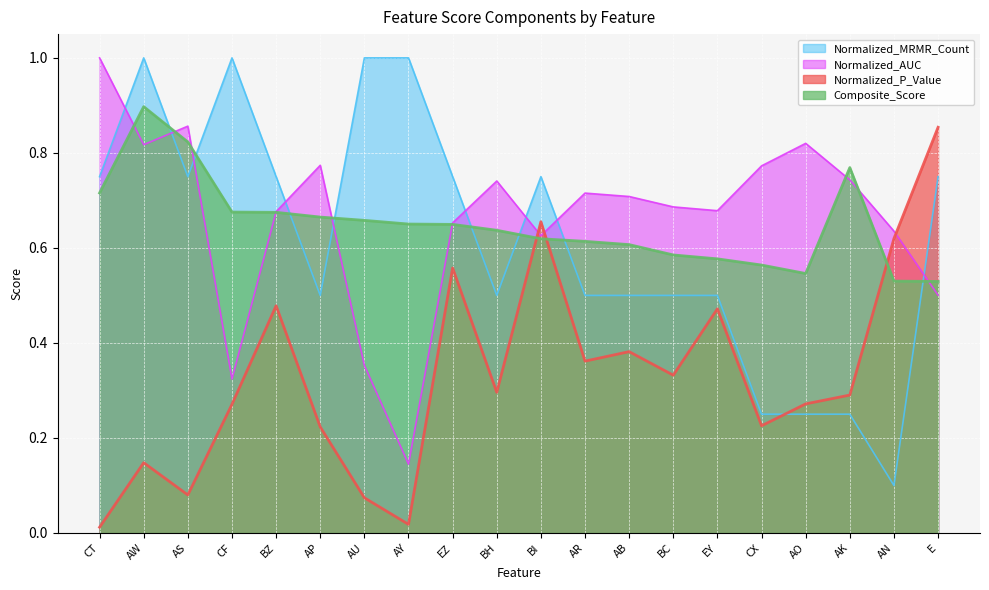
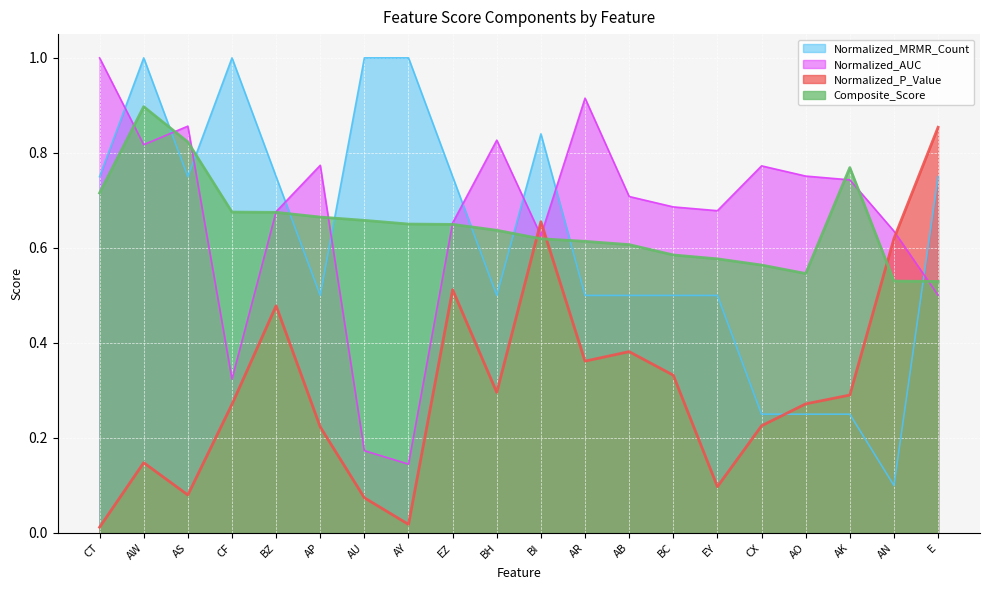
Normalized_AUC, AU: 0.35 -> 0.17
Normalized_P_Value, EZ: 0.56 -> 0.51
Normalized_AUC, BH: 0.74 -> 0.83
Normalized_MRMR_Count, BI: 0.75 -> 0.84
Normalized_AUC, AR: 0.72 -> 0.92
Normalized_P_Value, EY: 0.47 -> 0.10
Normalized_AUC, AO: 0.82 -> 0.75
